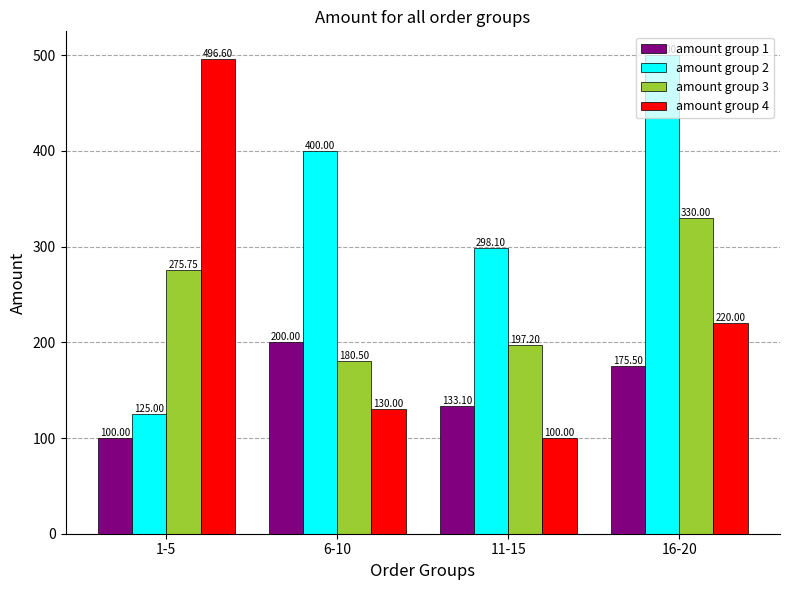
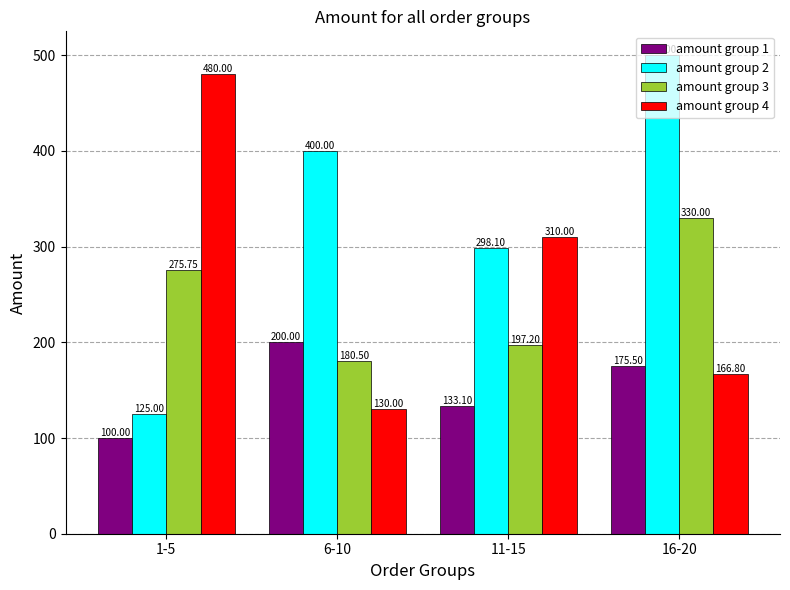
amount group 4, 1-5: 496.60 -> 480.00
amount group 4, 11-15: 100.00 -> 310.00
amount group 4, 16-20: 220.00 -> 166.80
